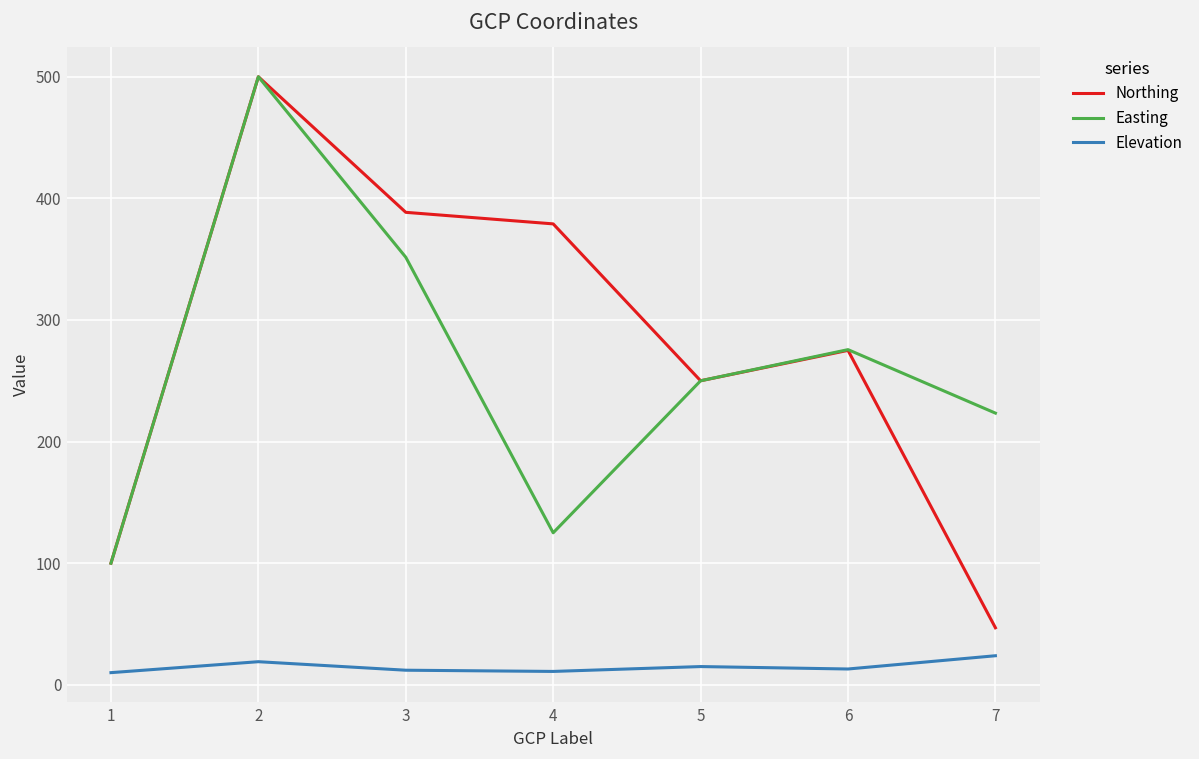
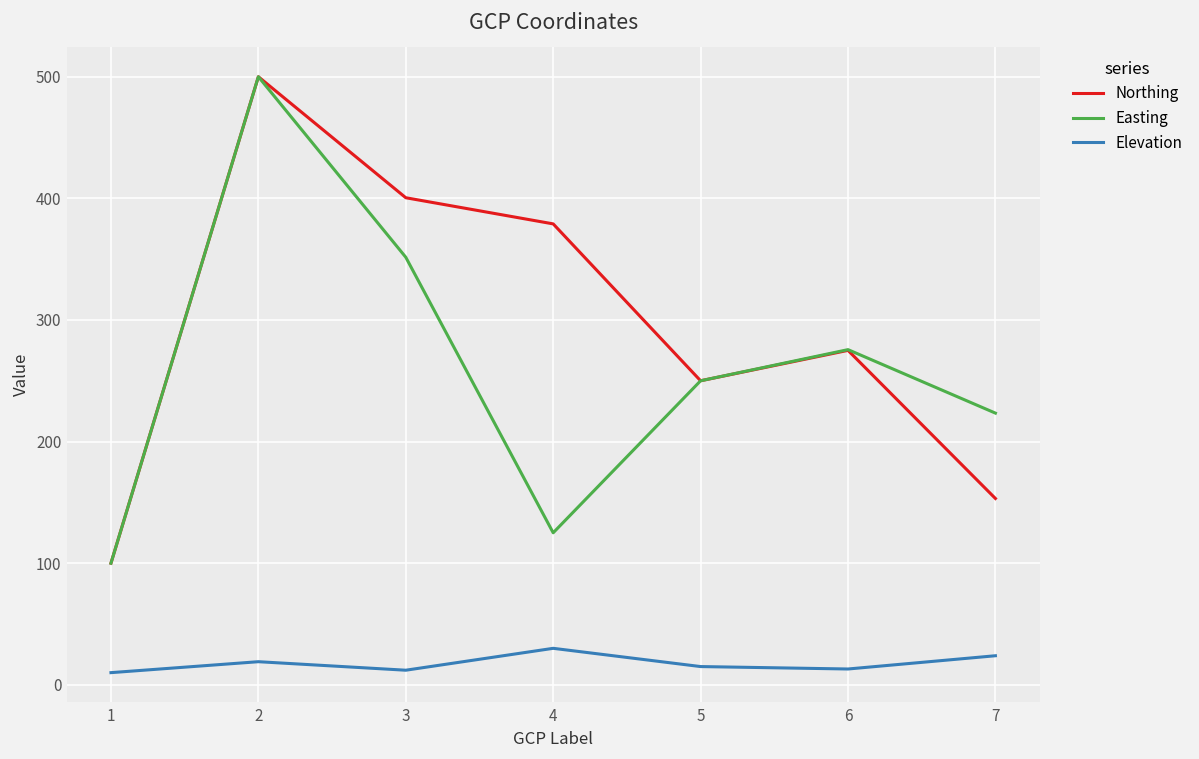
Northing, 3: 389 -> 401
Elevation, 4: 11 -> 30
Northing, 7: 47 -> 153
